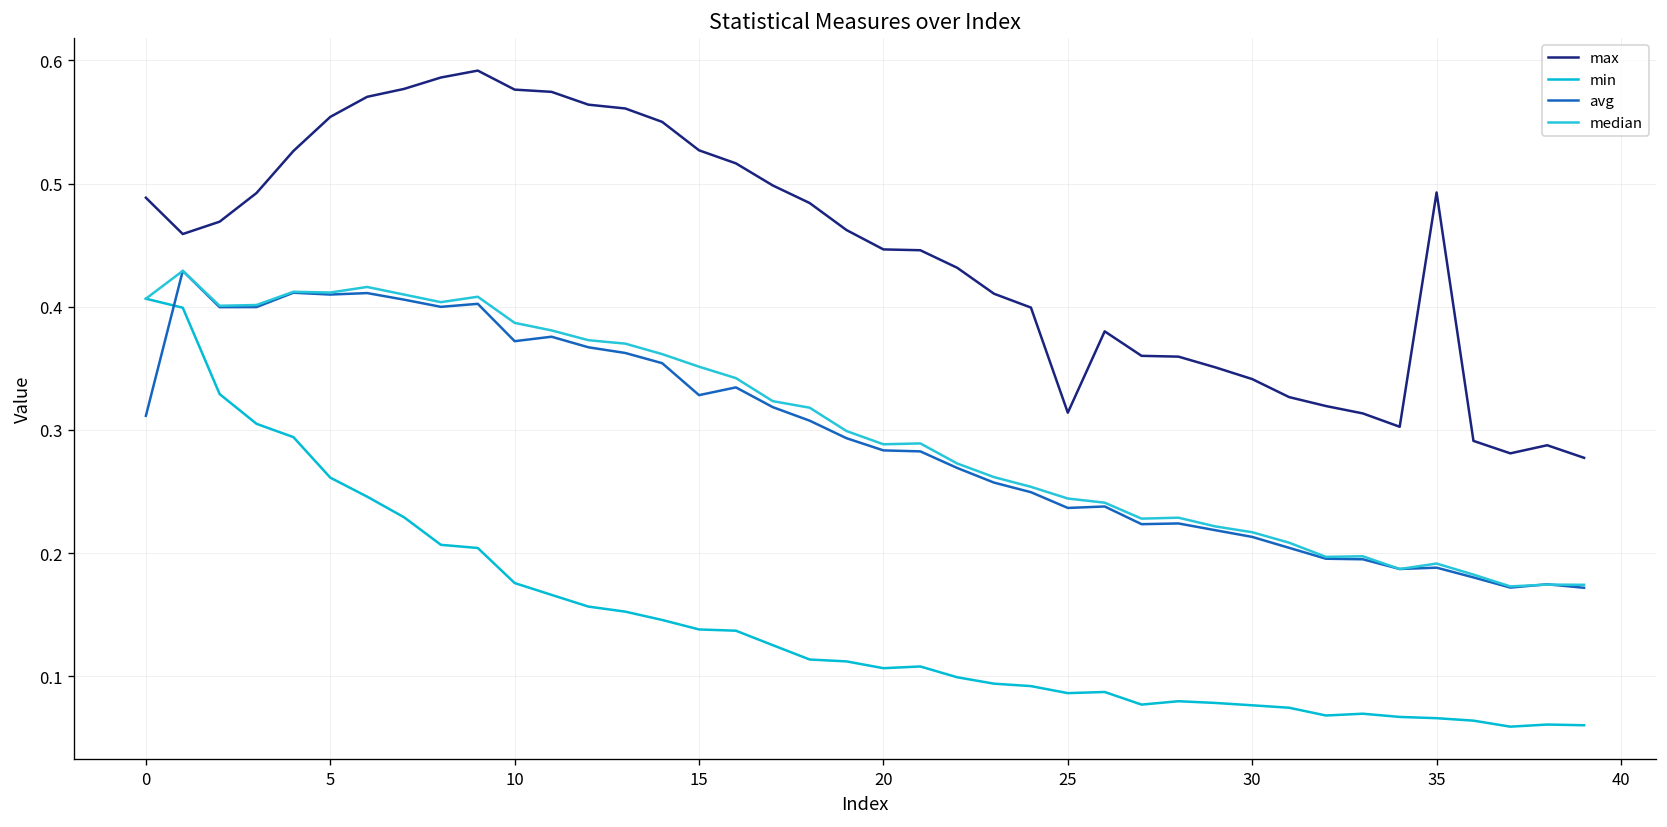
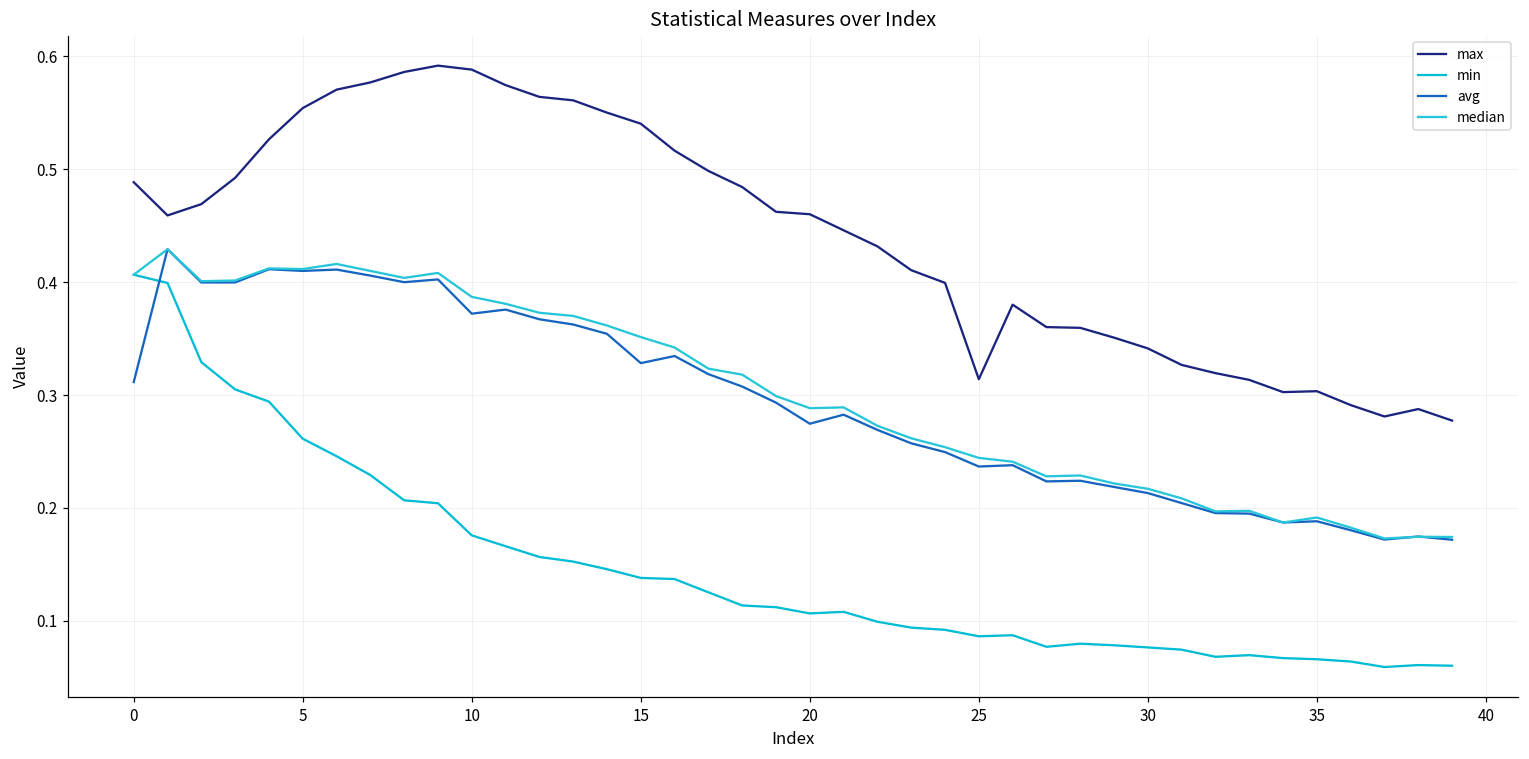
max, 10: 0.576 -> 0.588
max, 15: 0.527 -> 0.540
max, 20: 0.447 -> 0.460
avg, 20: 0.283 -> 0.275
max, 35: 0.493 -> 0.303
